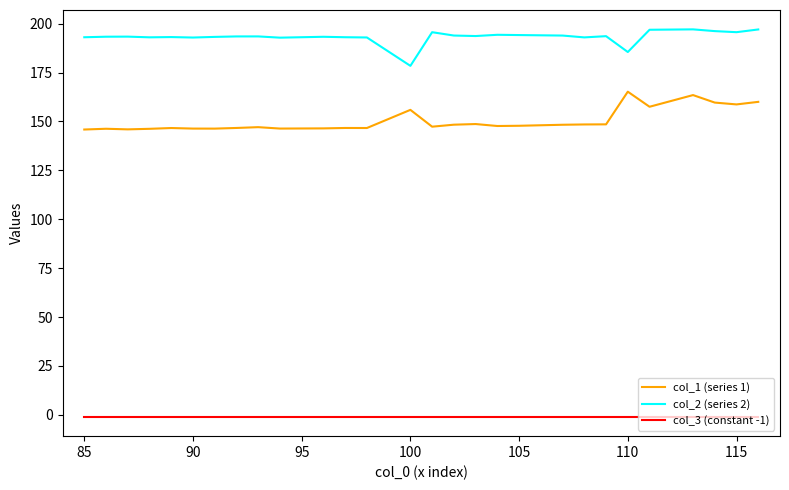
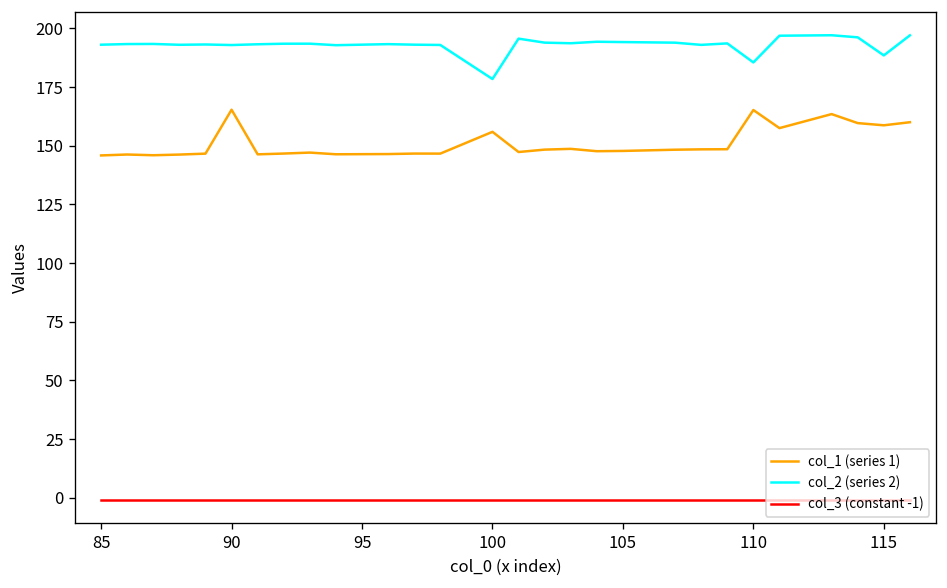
col_1 (series 1), 90: 146 -> 165
col_2 (series 2), 115: 196 -> 188
